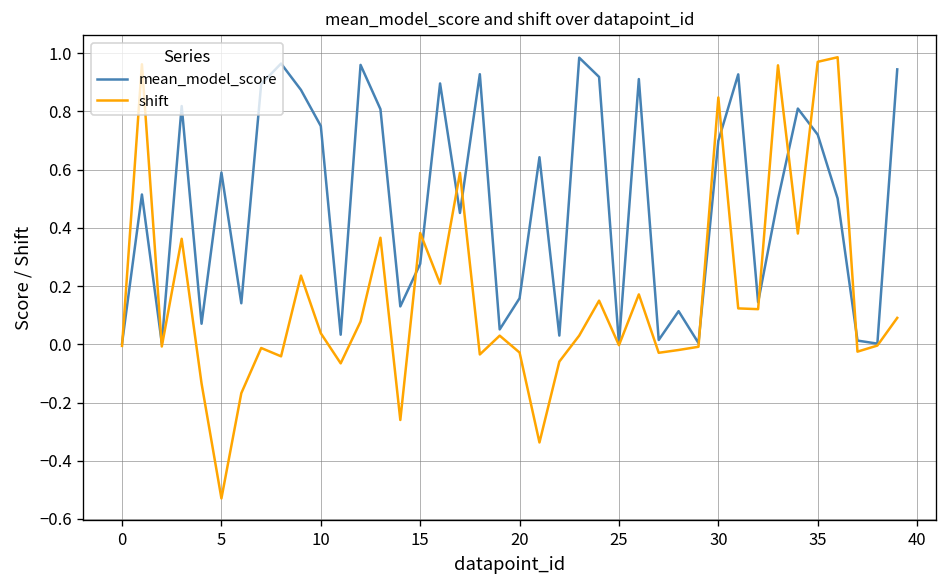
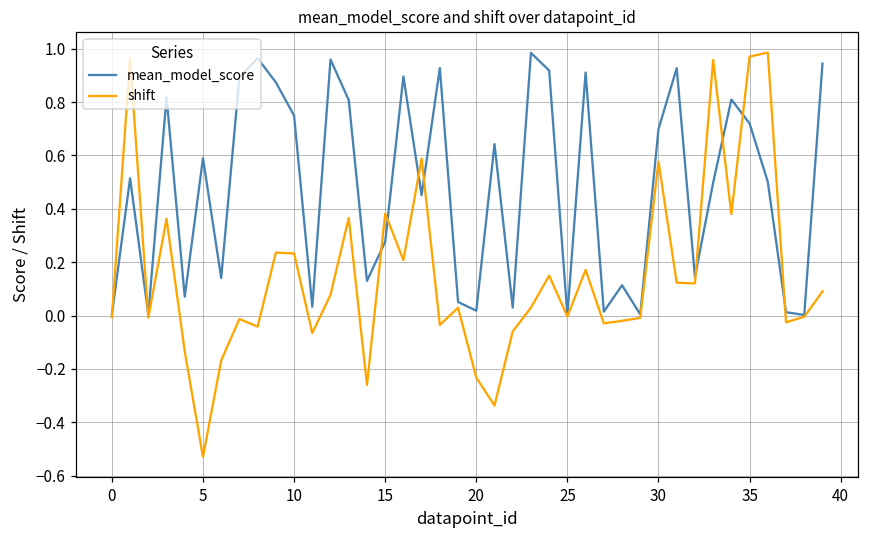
shift, 10: 0.04 -> 0.23
mean_model_score, 20: 0.16 -> 0.02
shift, 20: -0.03 -> -0.23
shift, 30: 0.85 -> 0.58
